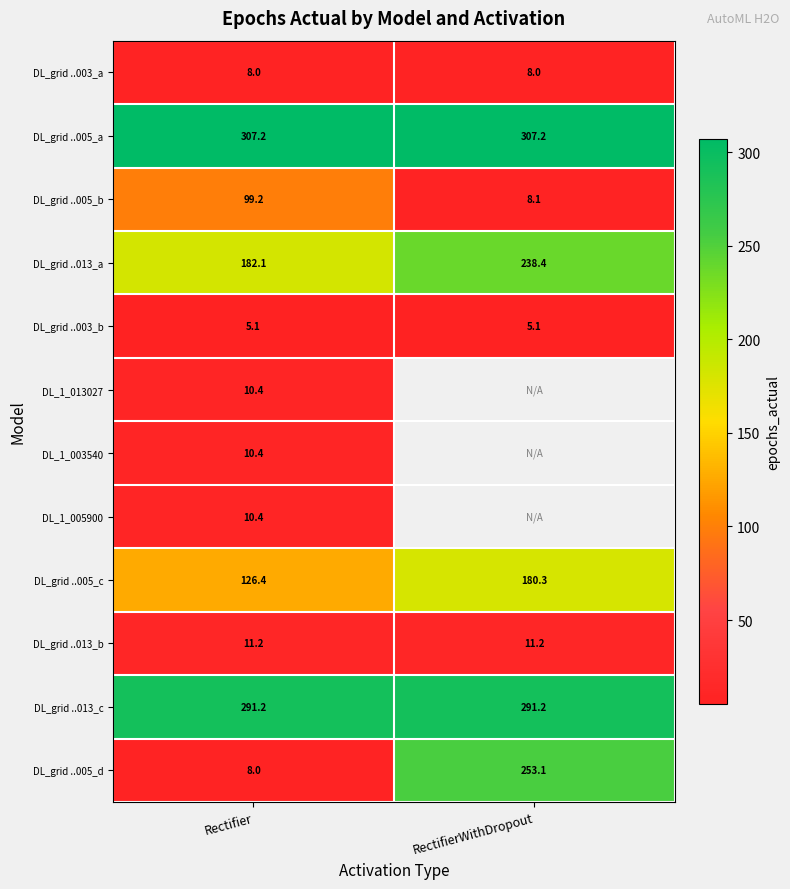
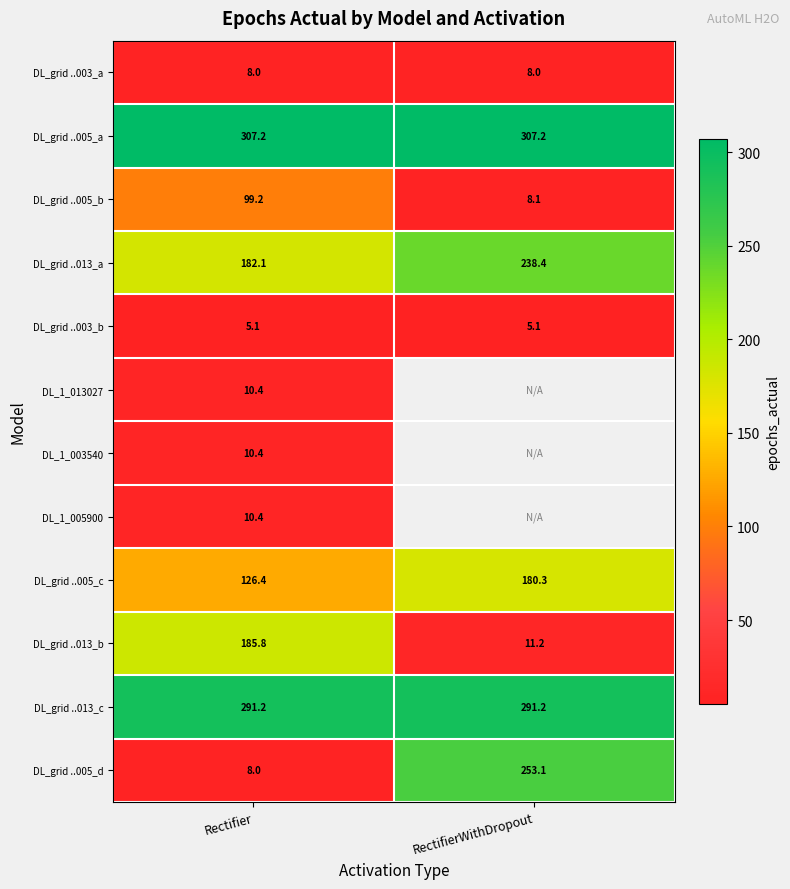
DL_grid ..013_b, Rectifier: 11.2 -> 185.8
